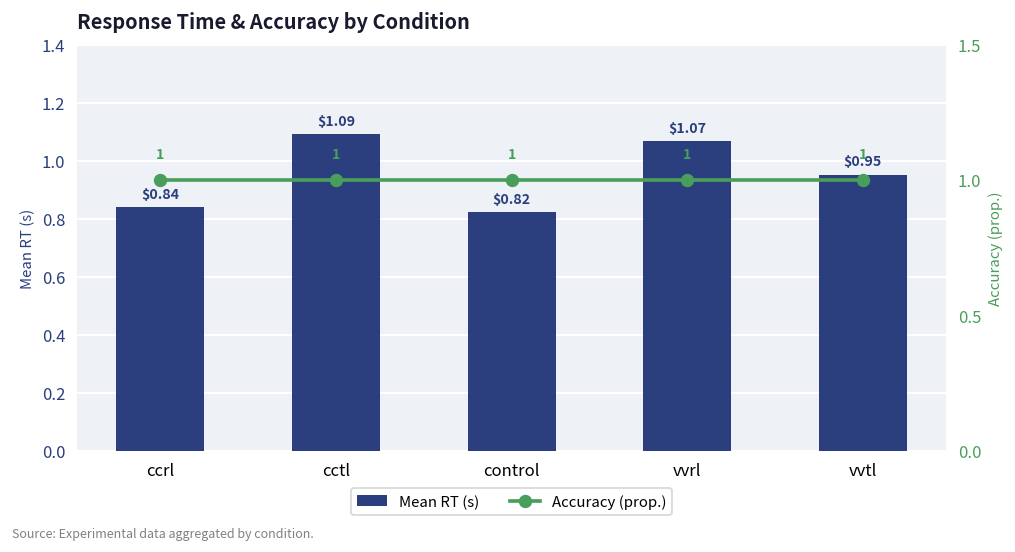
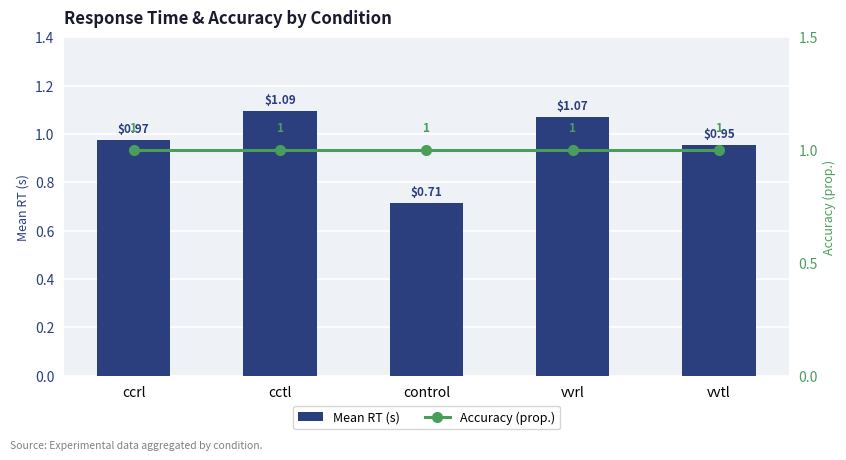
Mean RT (s), ccrl: $0.84 -> $0.97
Mean RT (s), control: $0.82 -> $0.71
